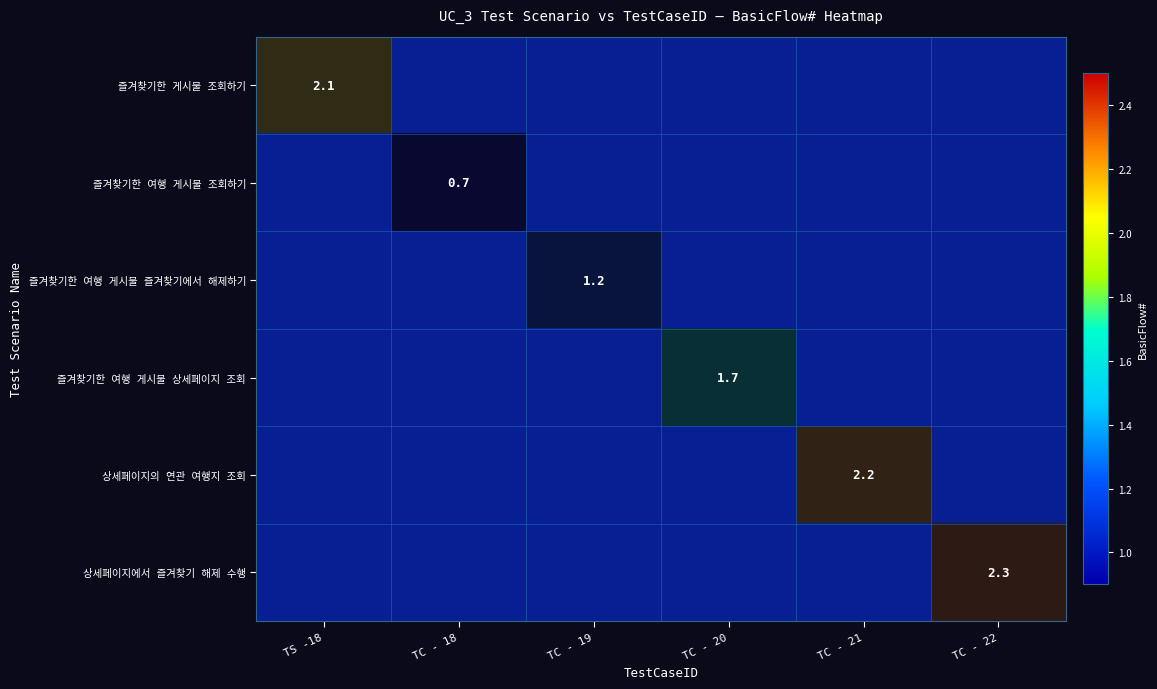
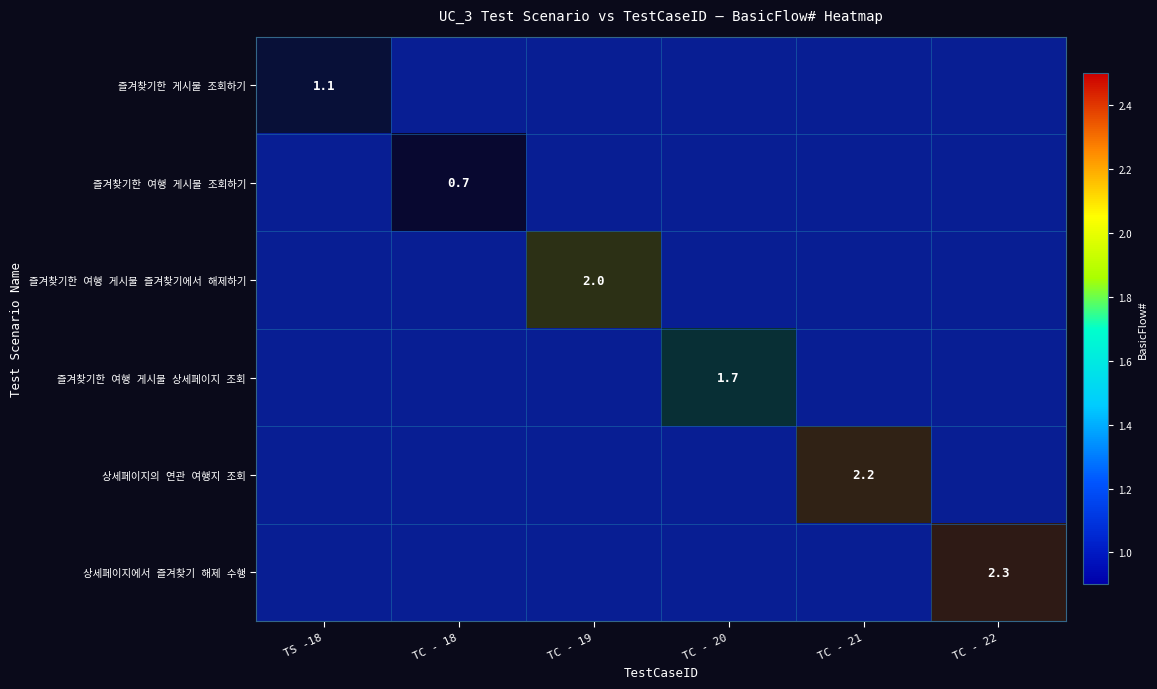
즐겨찾기한 게시물 조회하기, TS -18: 2.1 -> 1.1
즐겨찾기한 여행 게시물 즐겨찾기에서 해제하기, TC - 19: 1.2 -> 2.0
